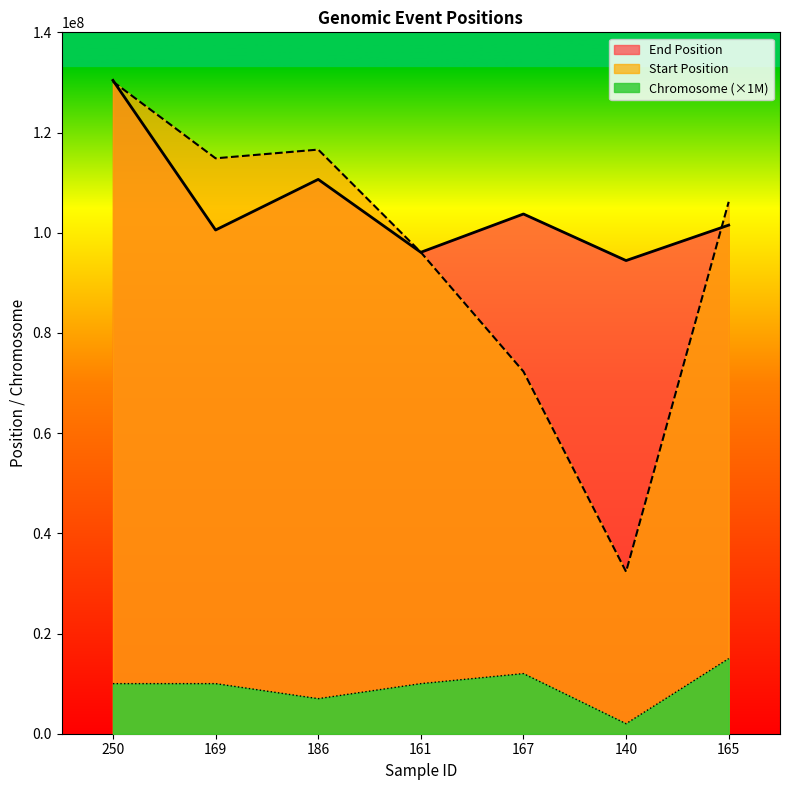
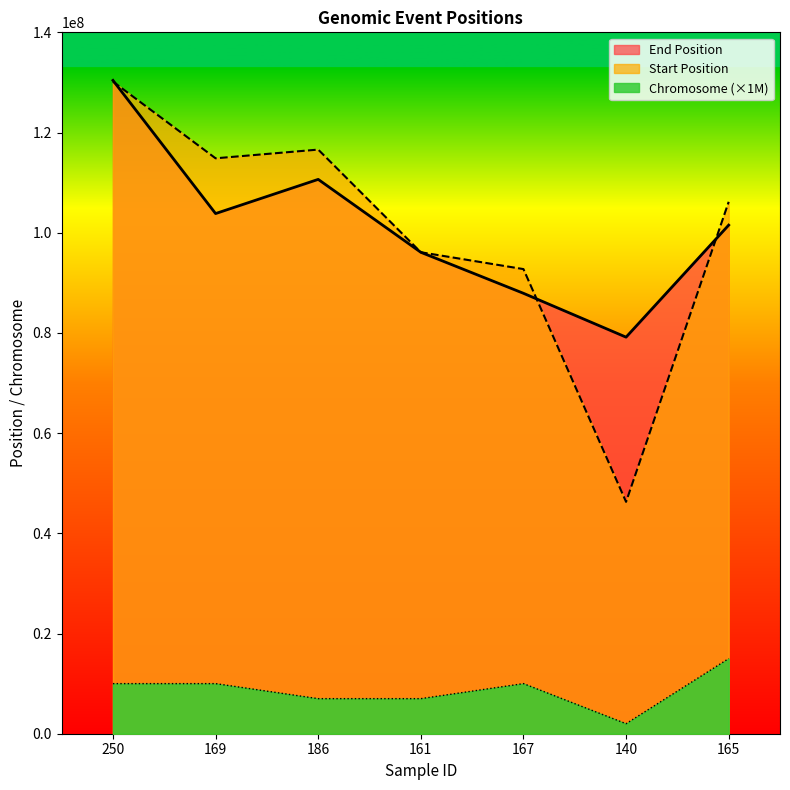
End Position, 169: 101000000 -> 104000000
Chromosome (×1M), 161: 10000000 -> 7000000
End Position, 167: 104000000 -> 88000000
Start Position, 167: 72000000 -> 93000000
Chromosome (×1M), 167: 12000000 -> 10000000
End Position, 140: 94000000 -> 79000000
Start Position, 140: 32000000 -> 46000000
